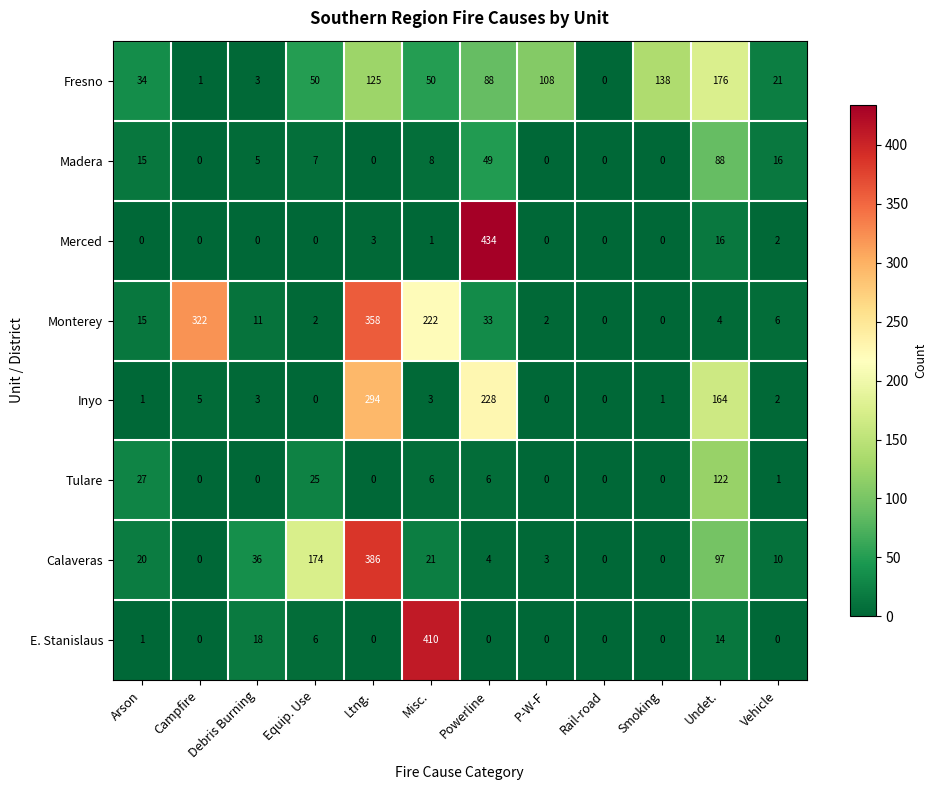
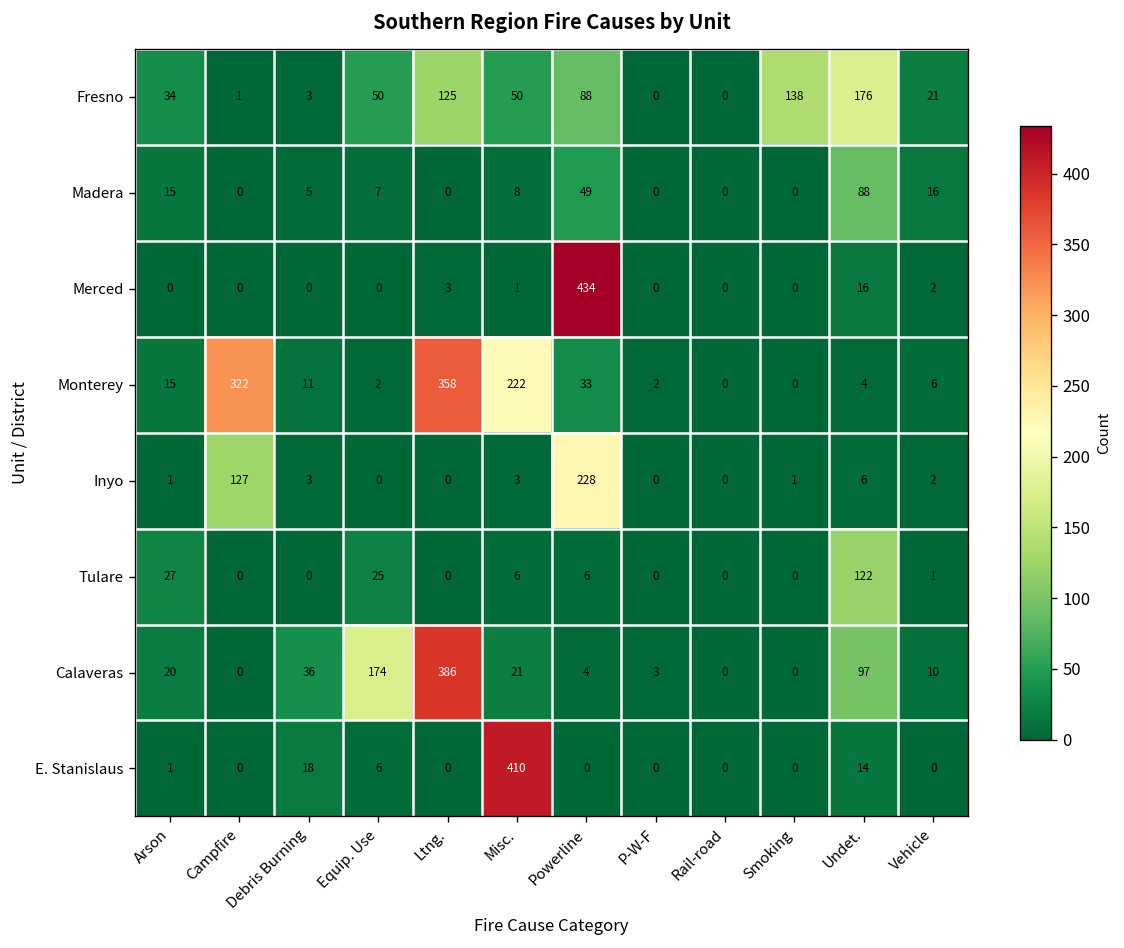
Fresno, P-W-F: 108 -> 0
Inyo, Campfire: 5 -> 127
Inyo, Ltng.: 294 -> 0
Inyo, Undet.: 164 -> 6
